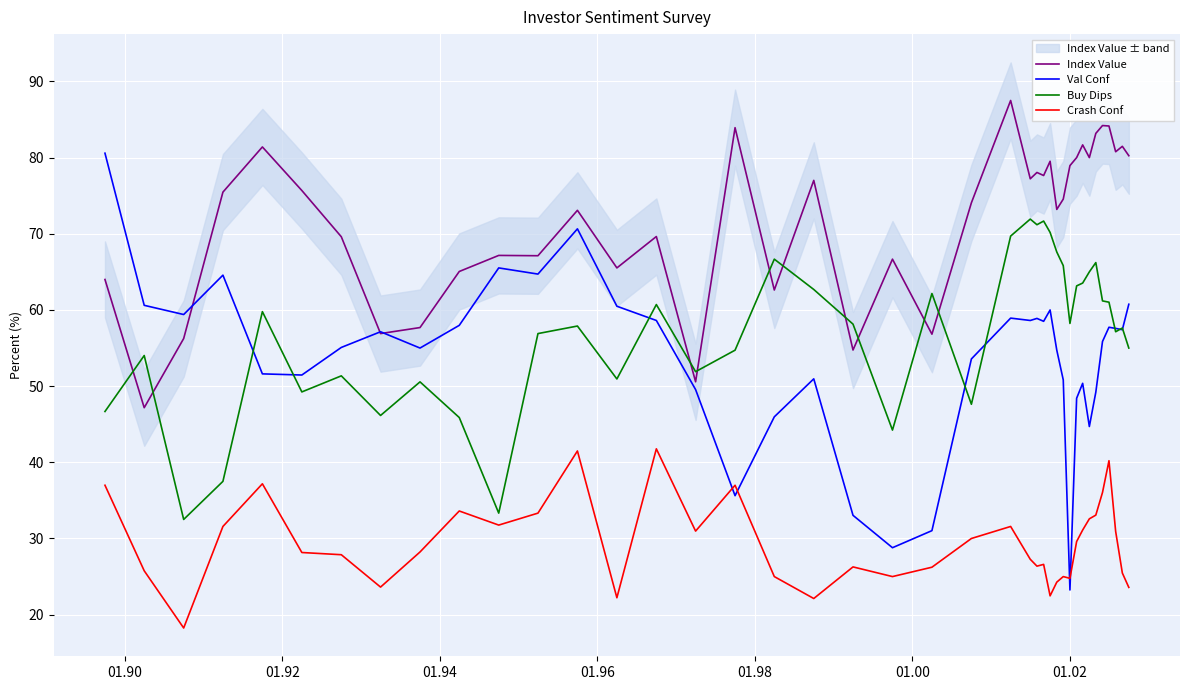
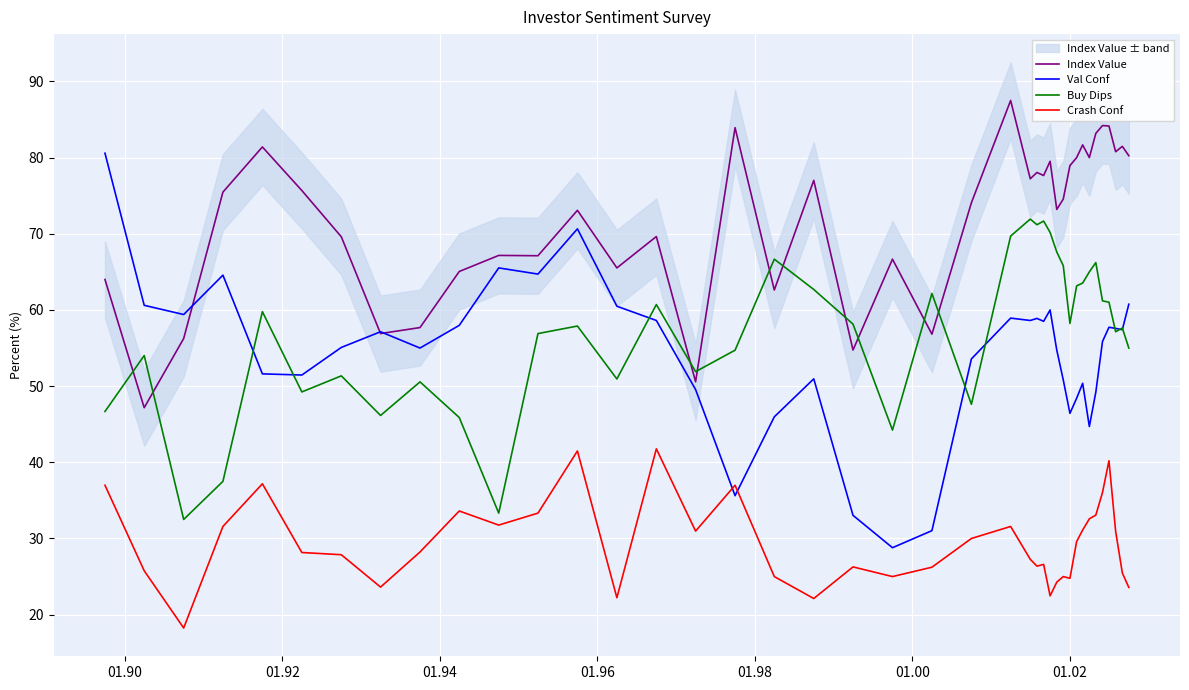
Val Conf, 01.02: 23 -> 46
